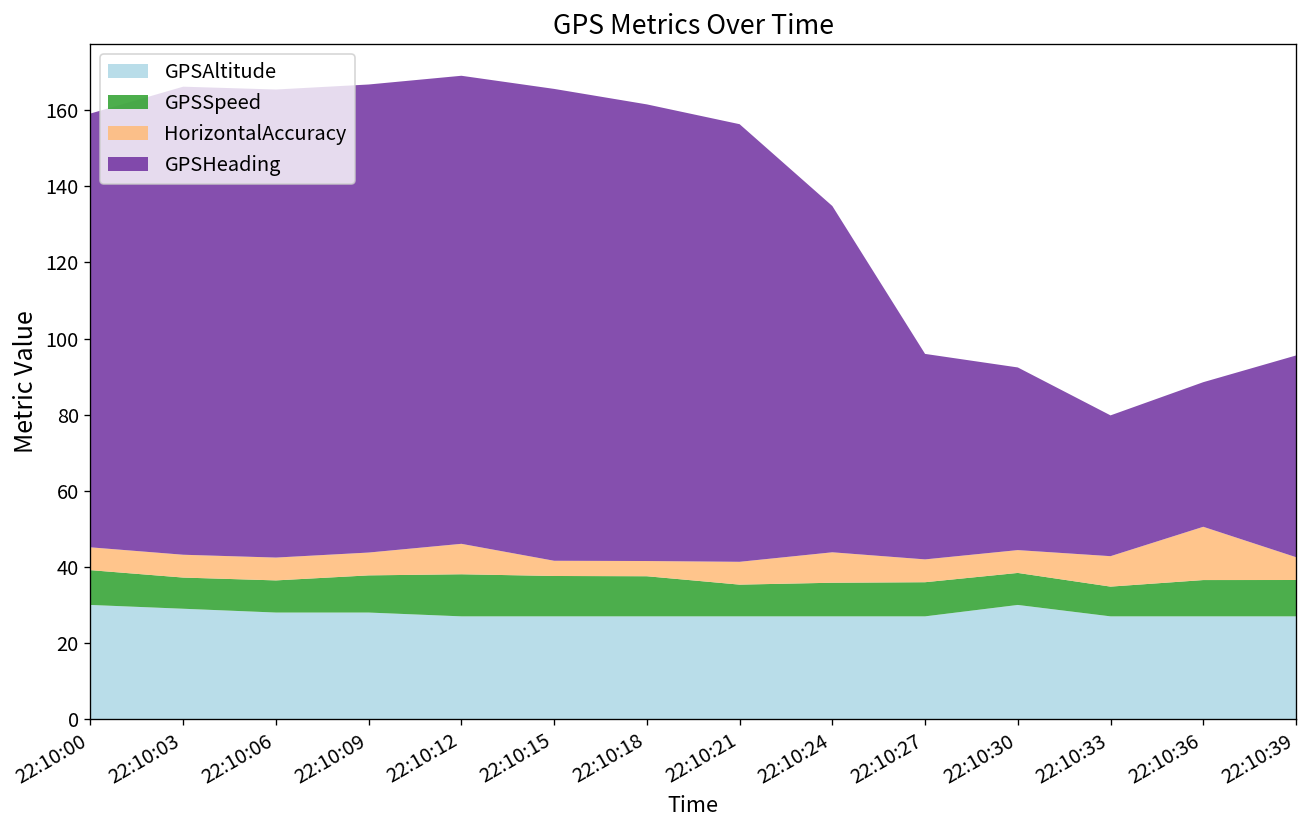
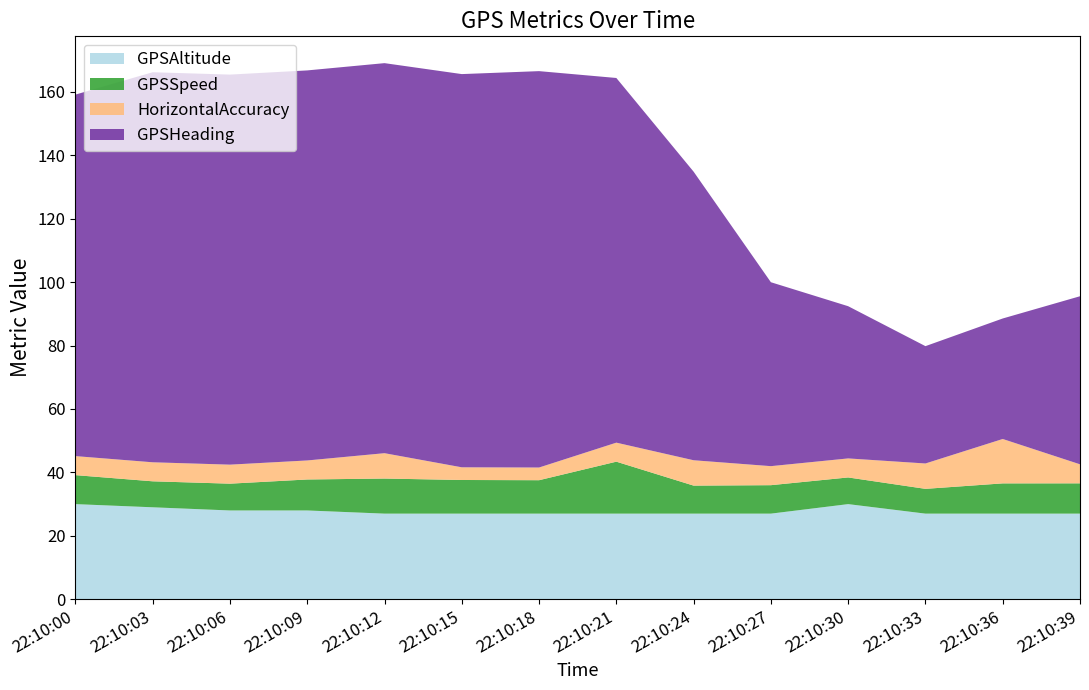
GPSHeading, 22:10:18: 120 -> 125
GPSSpeed, 22:10:21: 8 -> 16
GPSHeading, 22:10:27: 54 -> 58
